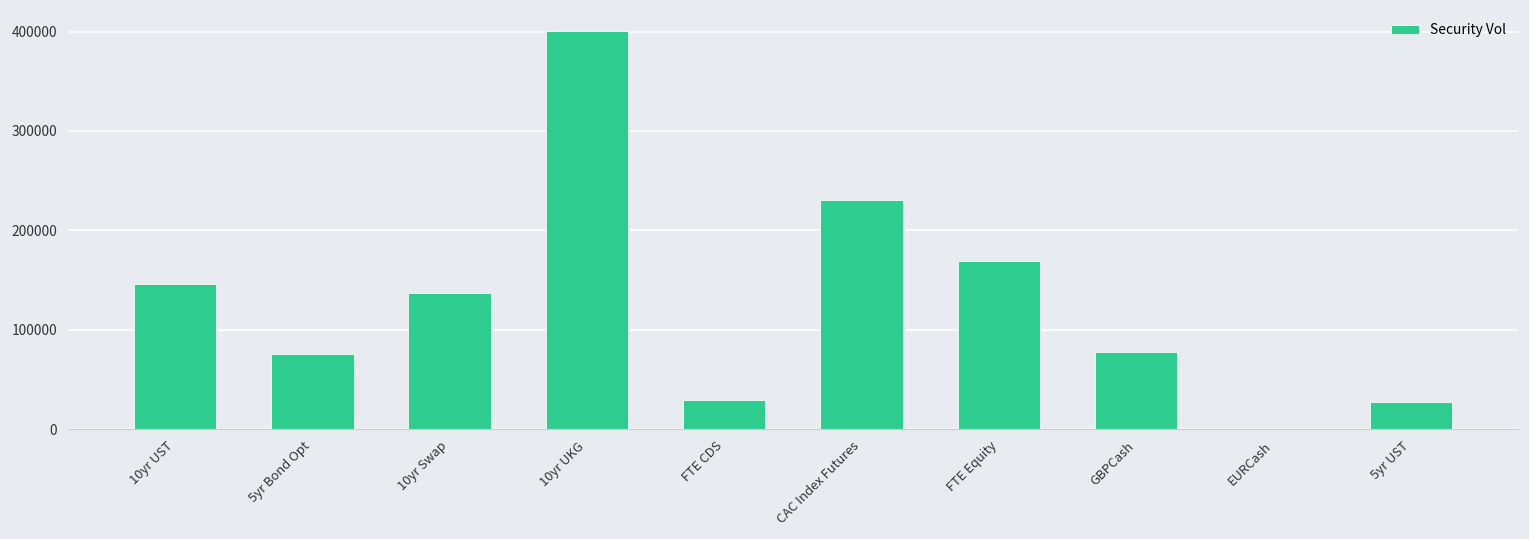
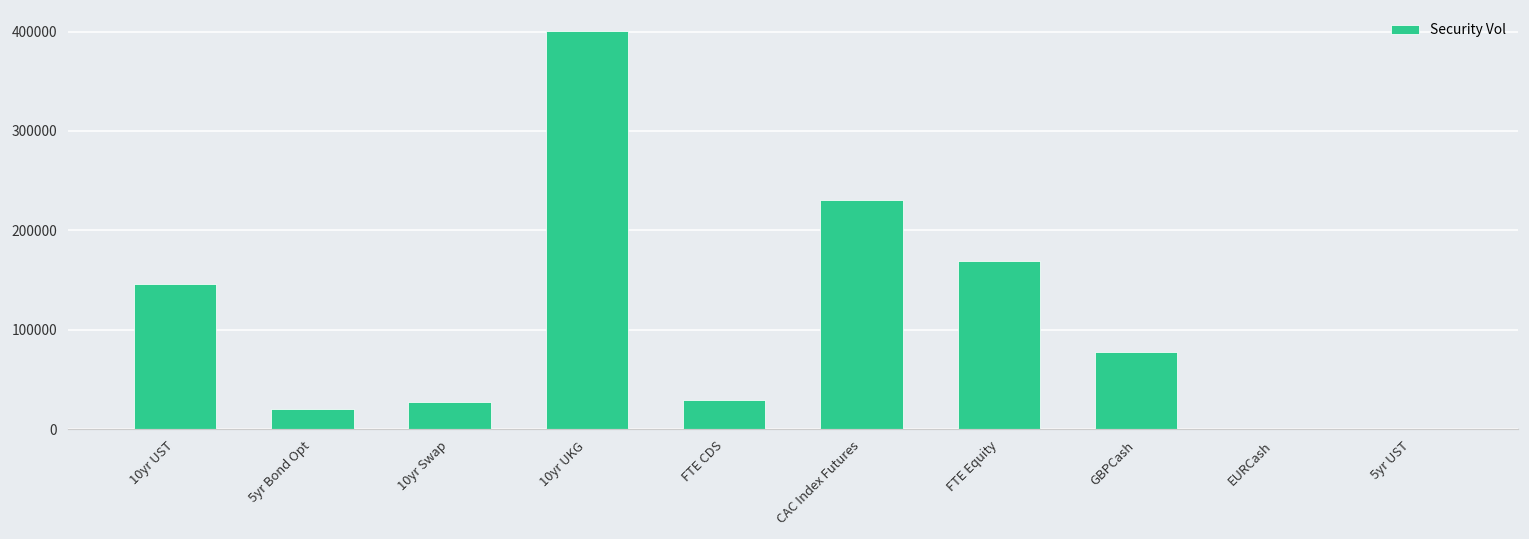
5yr Bond Opt: 80000 -> 20000
10yr Swap: 140000 -> 30000
5yr UST: 30000 -> 0
